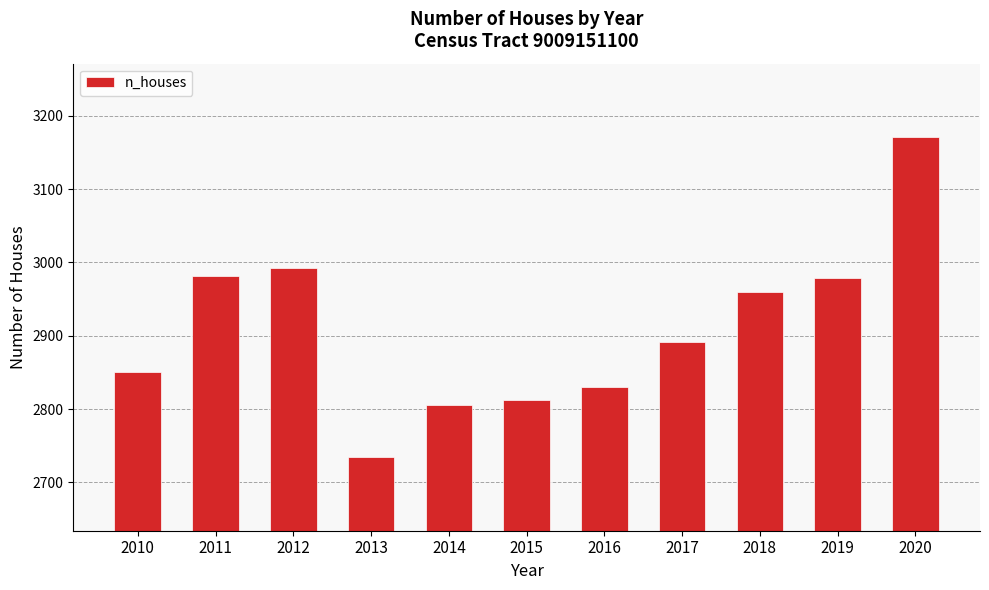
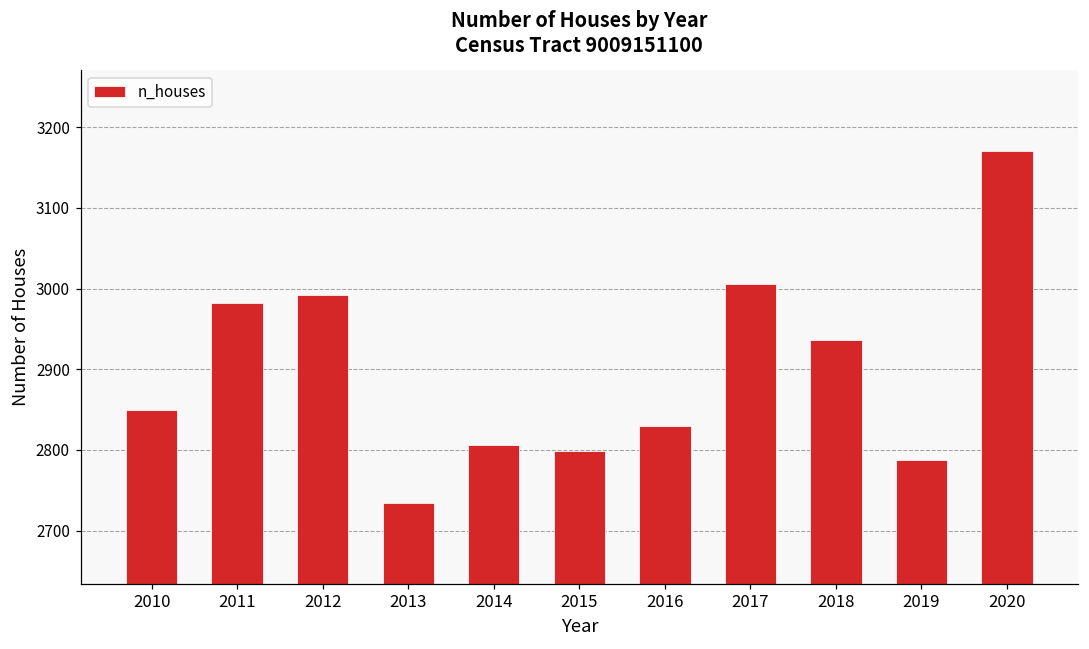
2015: 2810 -> 2800
2017: 2890 -> 3010
2018: 2960 -> 2940
2019: 2980 -> 2790
